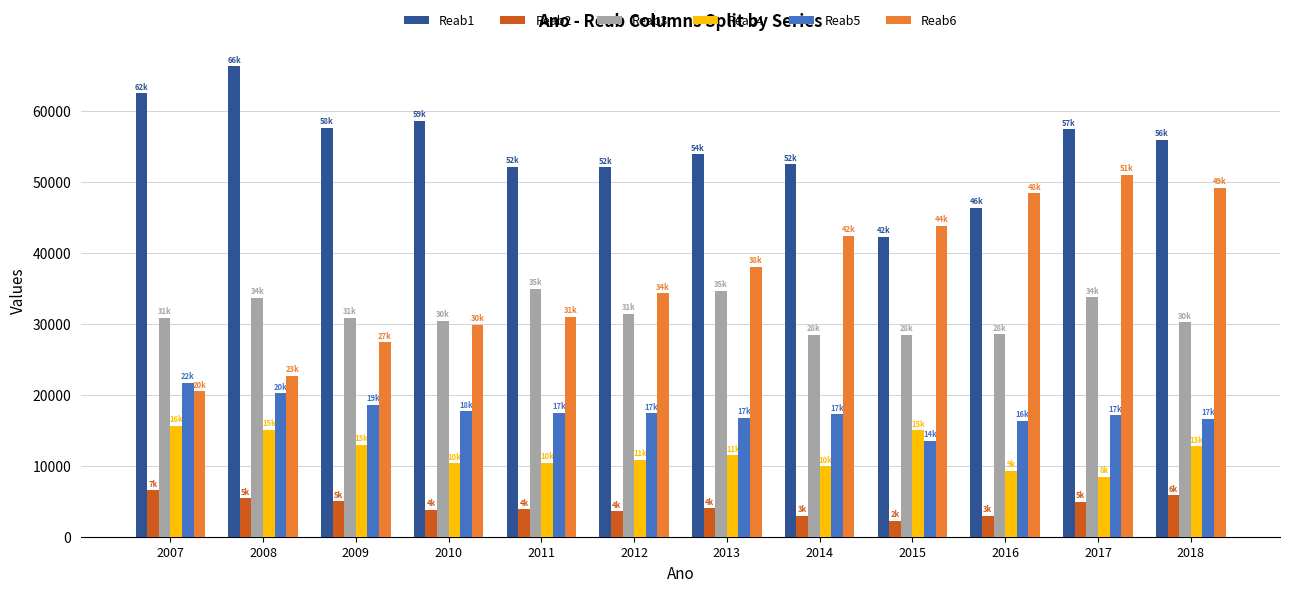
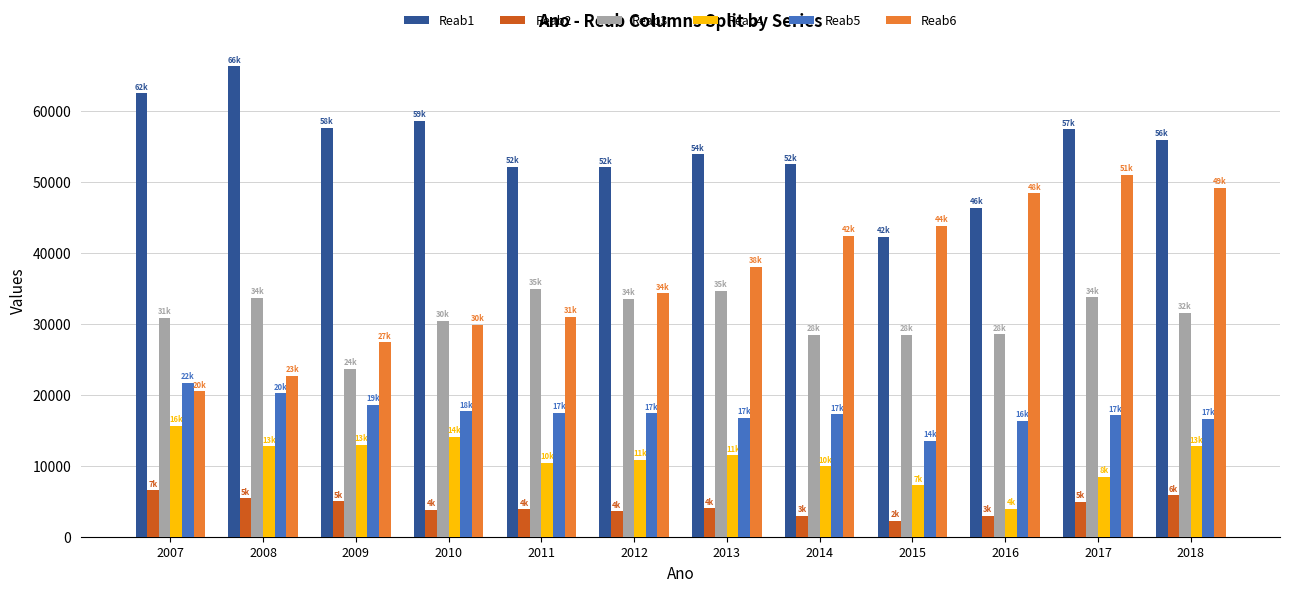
Reab4, 2008: 15k -> 13k
Reab3, 2009: 31k -> 24k
Reab4, 2010: 10k -> 14k
Reab3, 2012: 31k -> 34k
Reab4, 2015: 15k -> 7k
Reab4, 2016: 9k -> 4k
Reab3, 2018: 30k -> 32k
